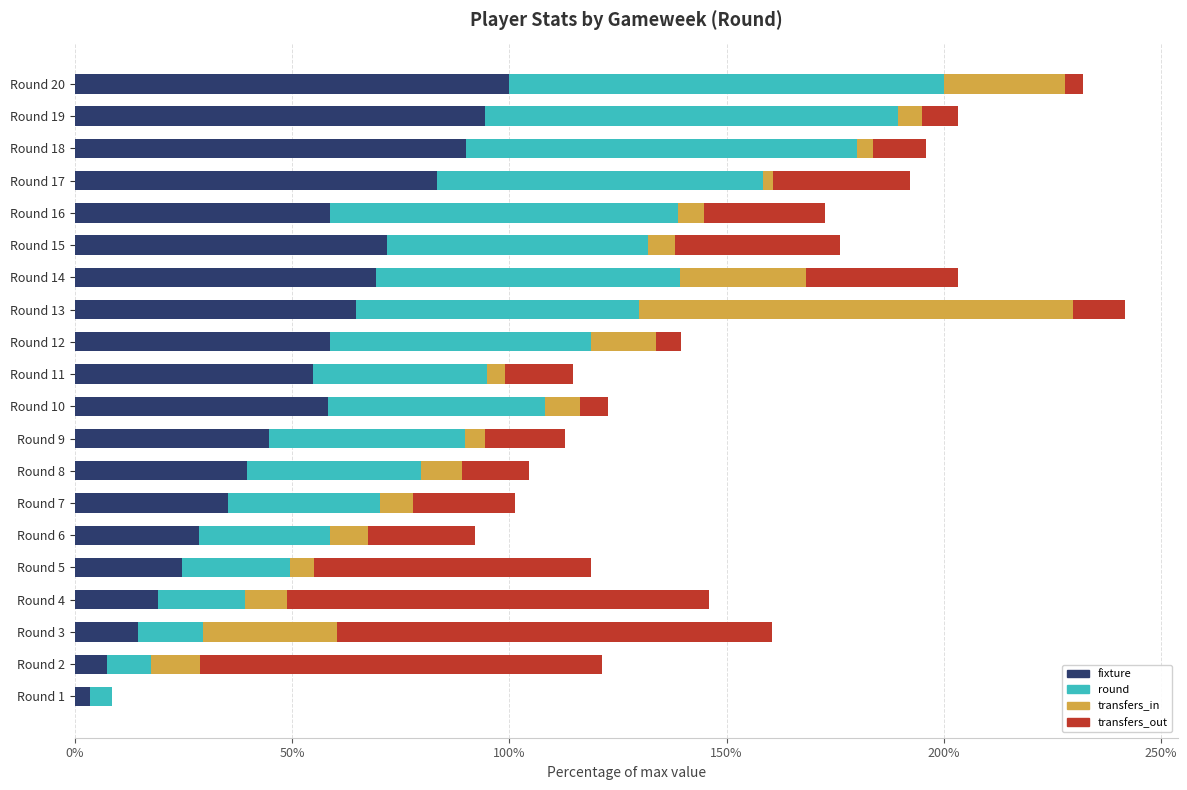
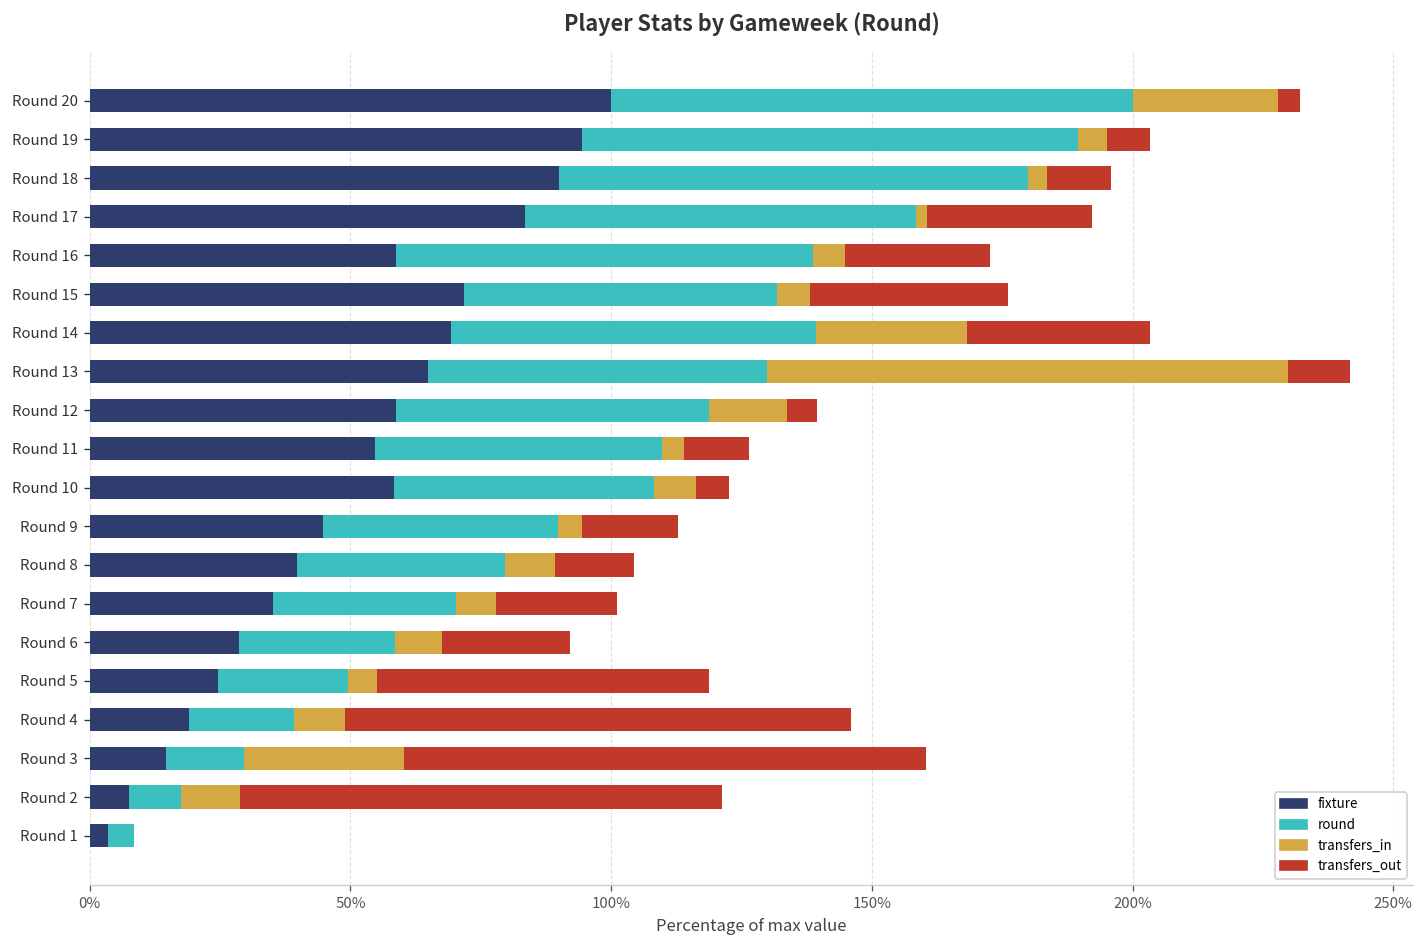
round, Round 11: 40% -> 55%
transfers_out, Round 11: 16% -> 12%
